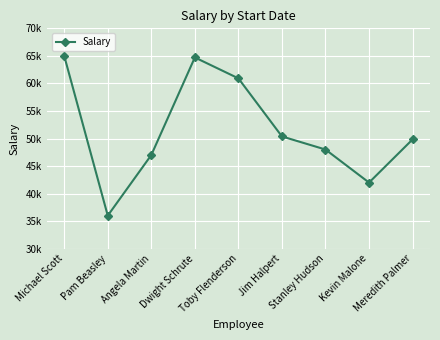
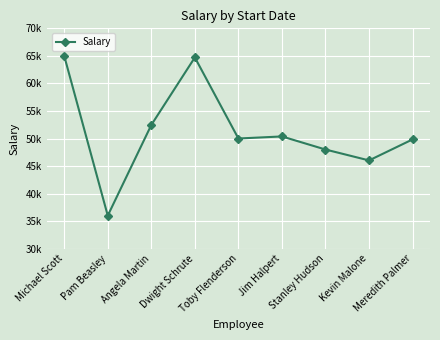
Angela Martin: 47000 -> 52000
Toby Flenderson: 61000 -> 50000
Kevin Malone: 42000 -> 46000
